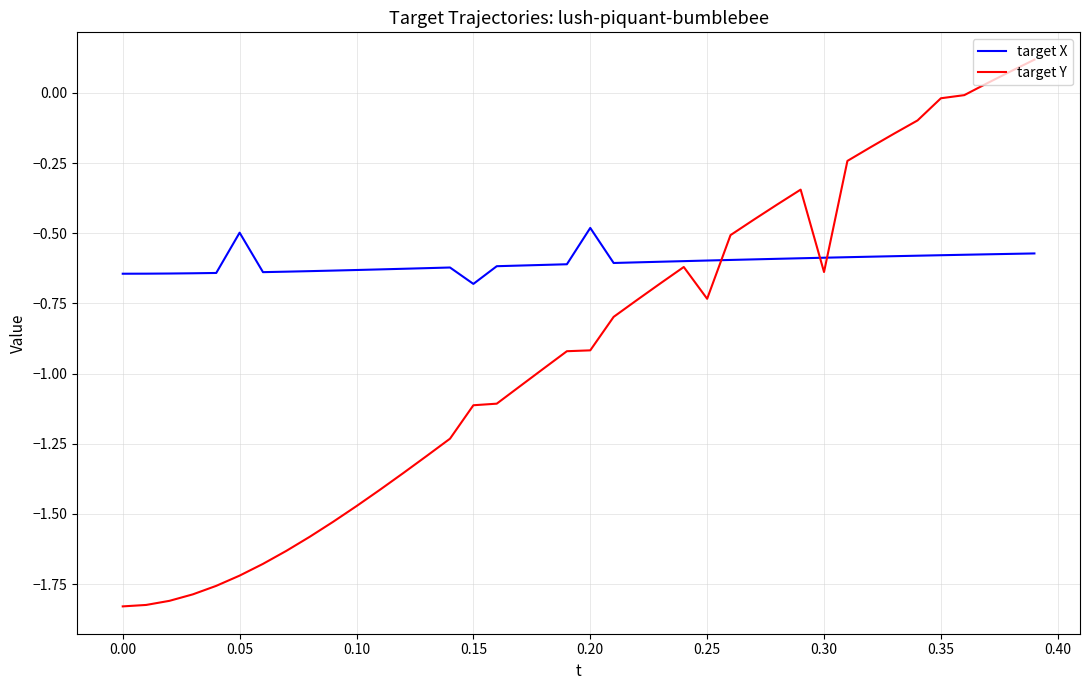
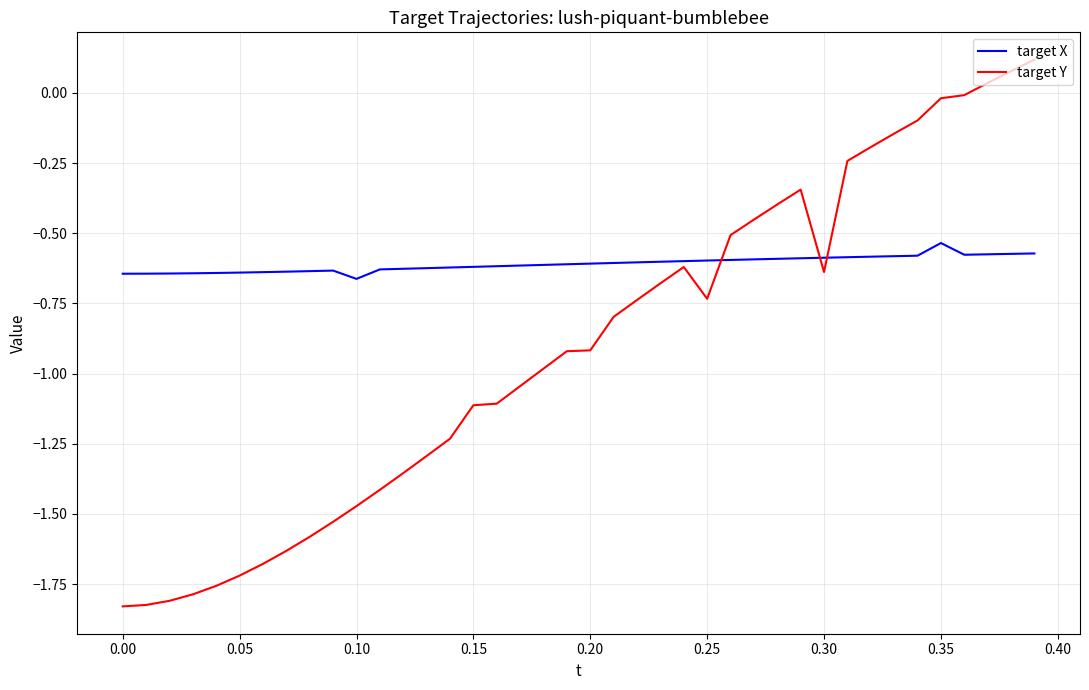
target X, 0.05: -0.50 -> -0.64
target X, 0.10: -0.63 -> -0.66
target X, 0.15: -0.68 -> -0.62
target X, 0.20: -0.48 -> -0.61
target X, 0.35: -0.58 -> -0.53
